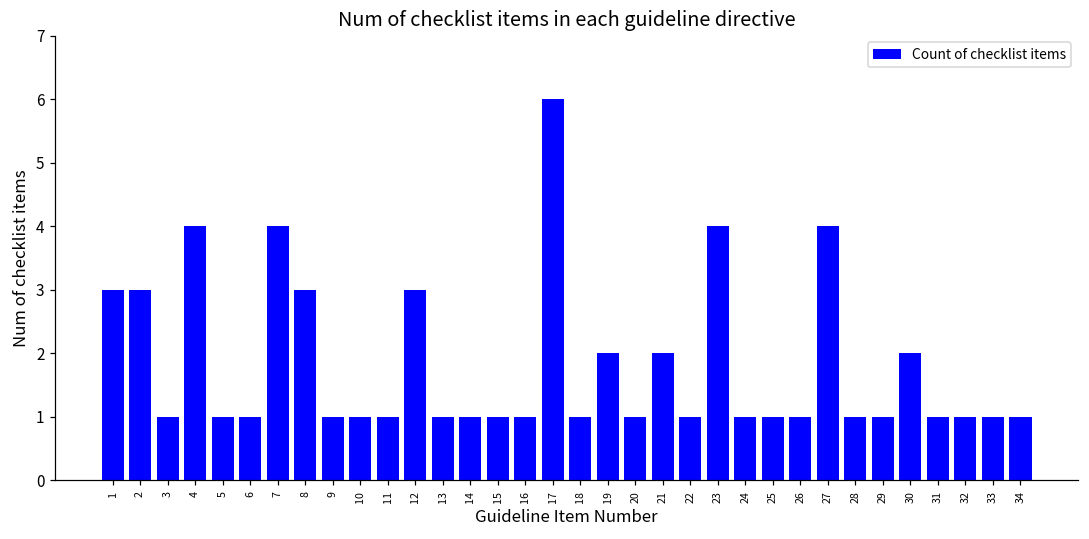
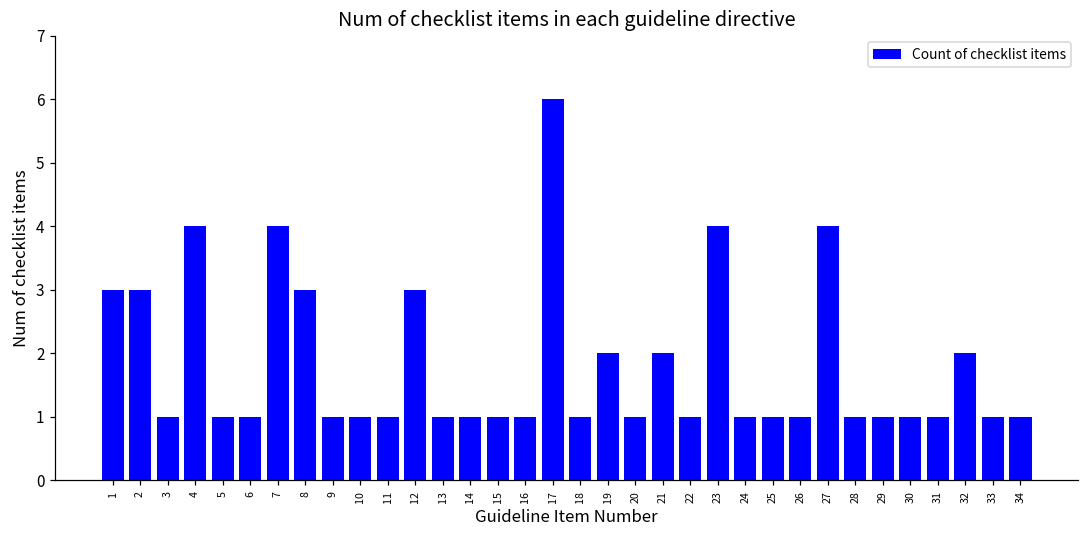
30: 2 -> 1
32: 1 -> 2
